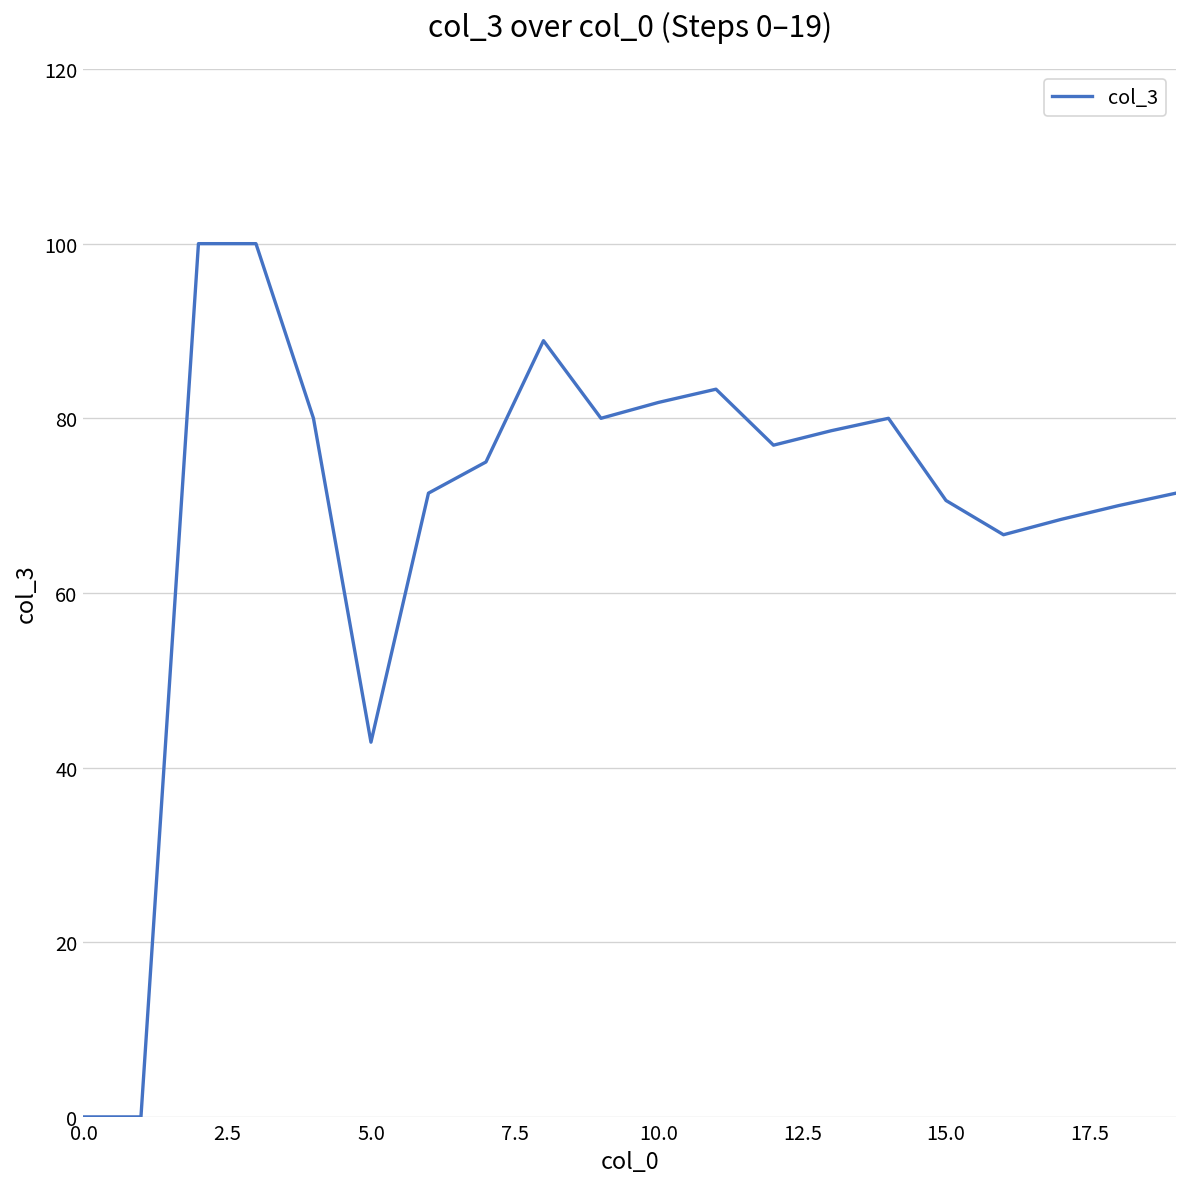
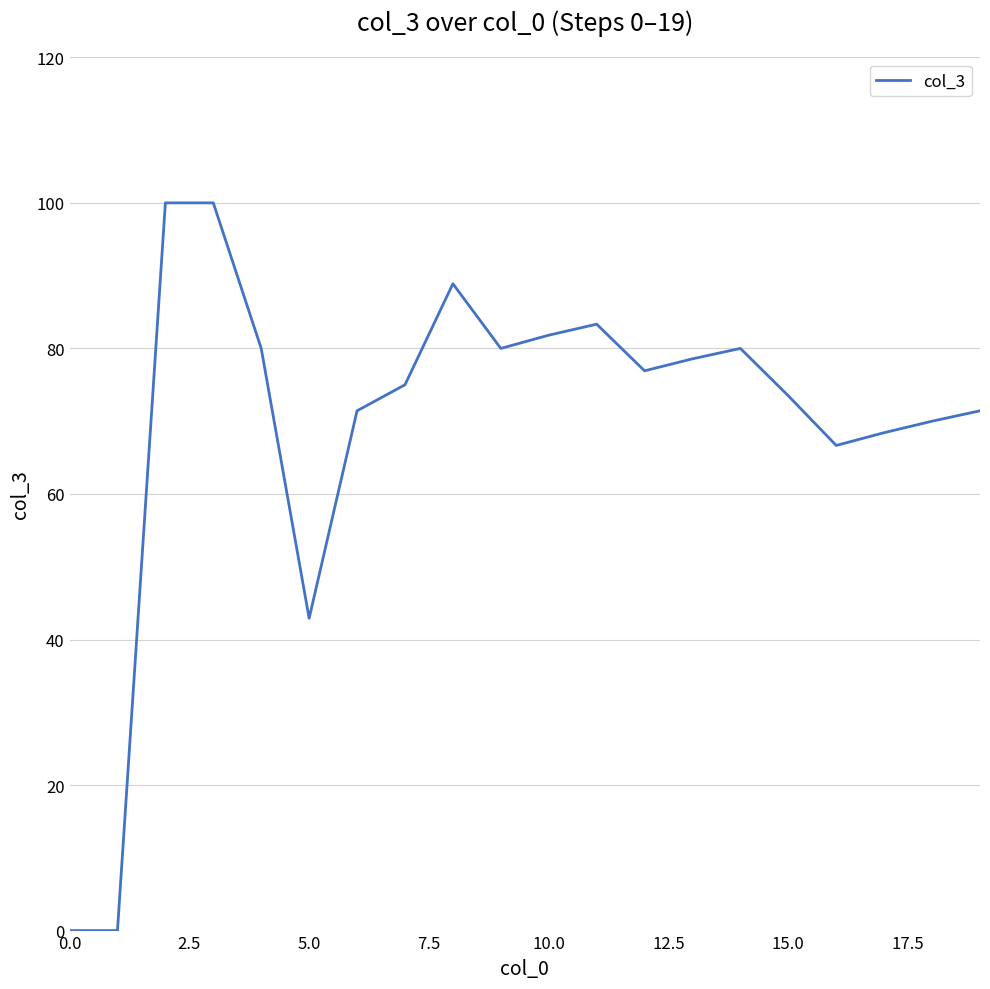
15.0: 71 -> 73
